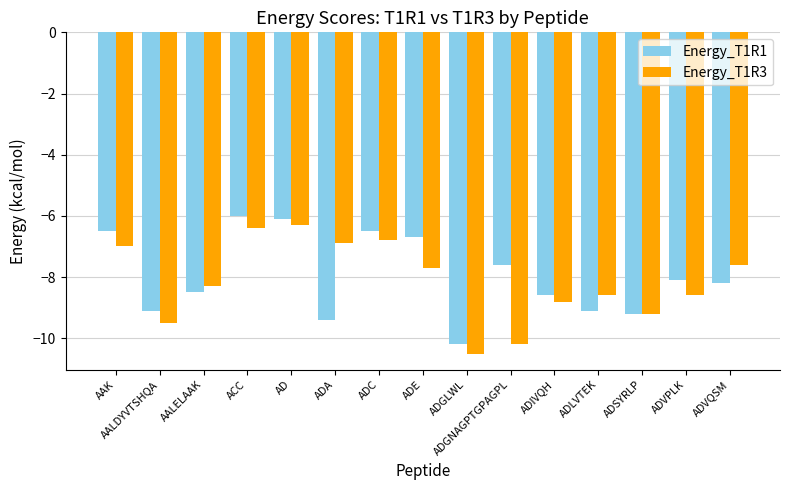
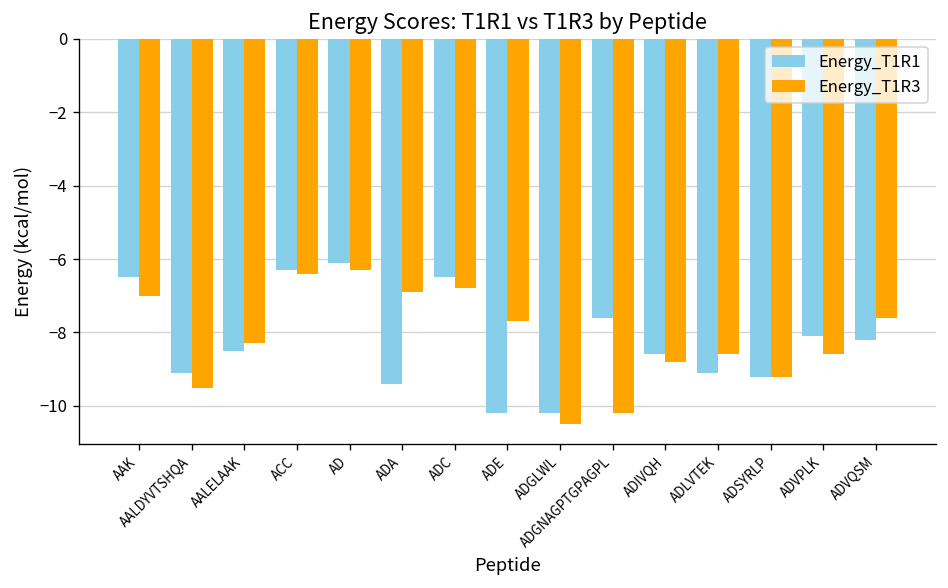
Energy_T1R1, ACC: -6.0 -> -6.3
Energy_T1R1, ADE: -6.7 -> -10.2
